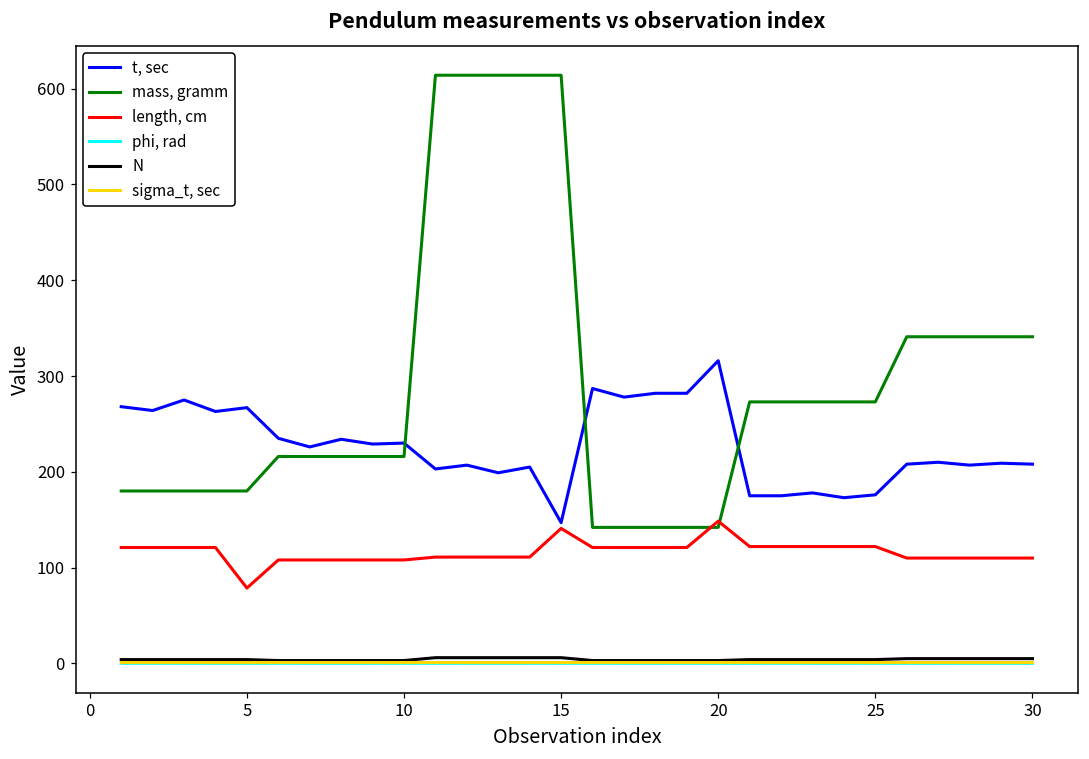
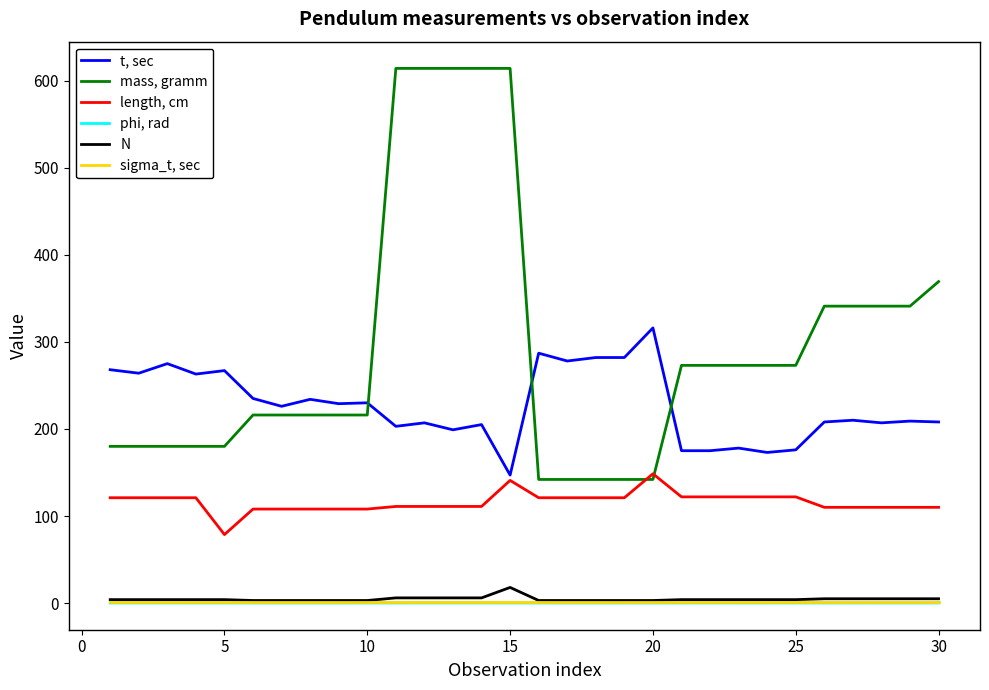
N, 15: 10 -> 20
mass, gramm, 30: 340 -> 370
